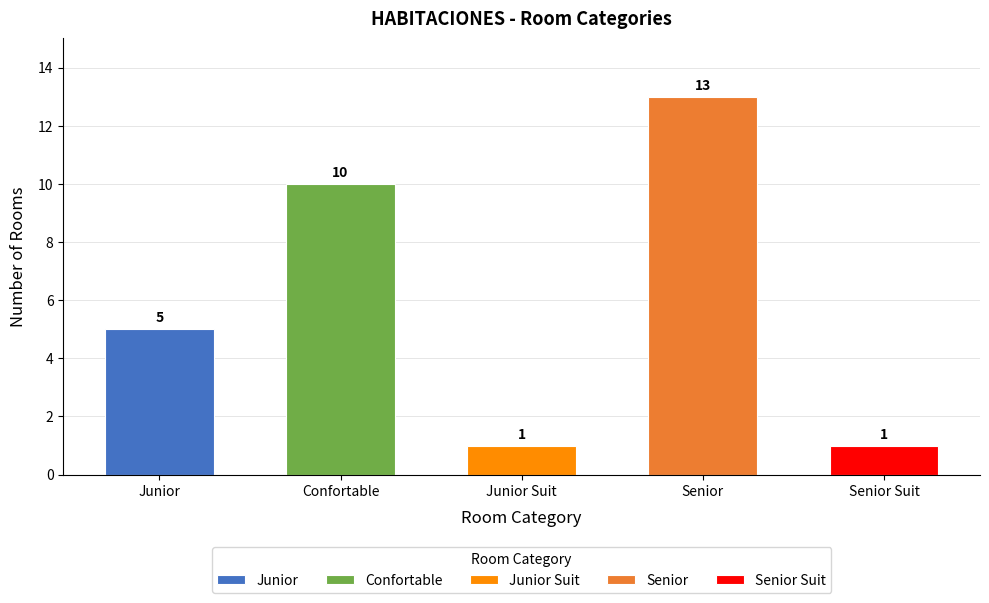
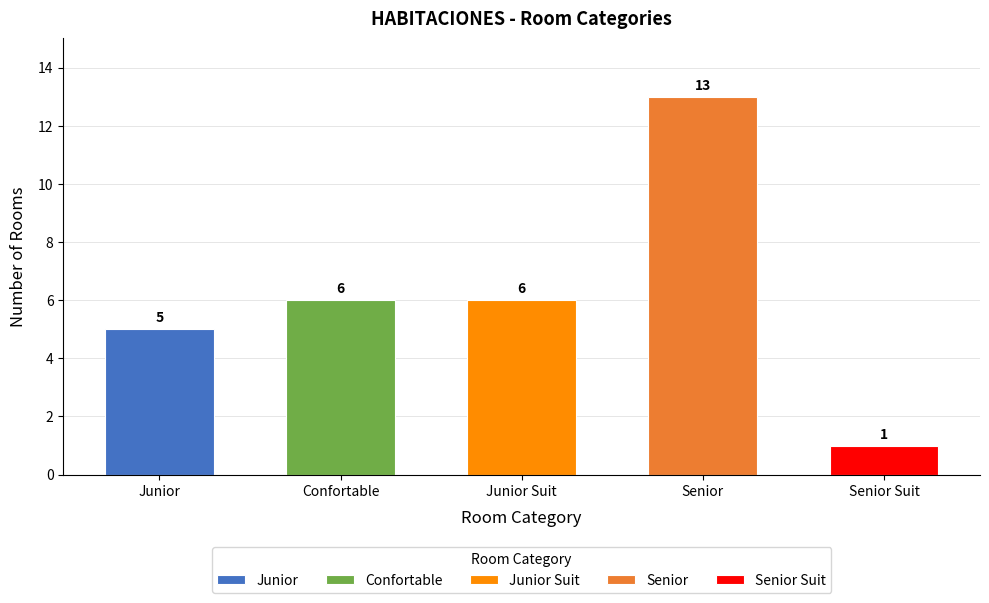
Confortable: 10 -> 6
Junior Suit: 1 -> 6
